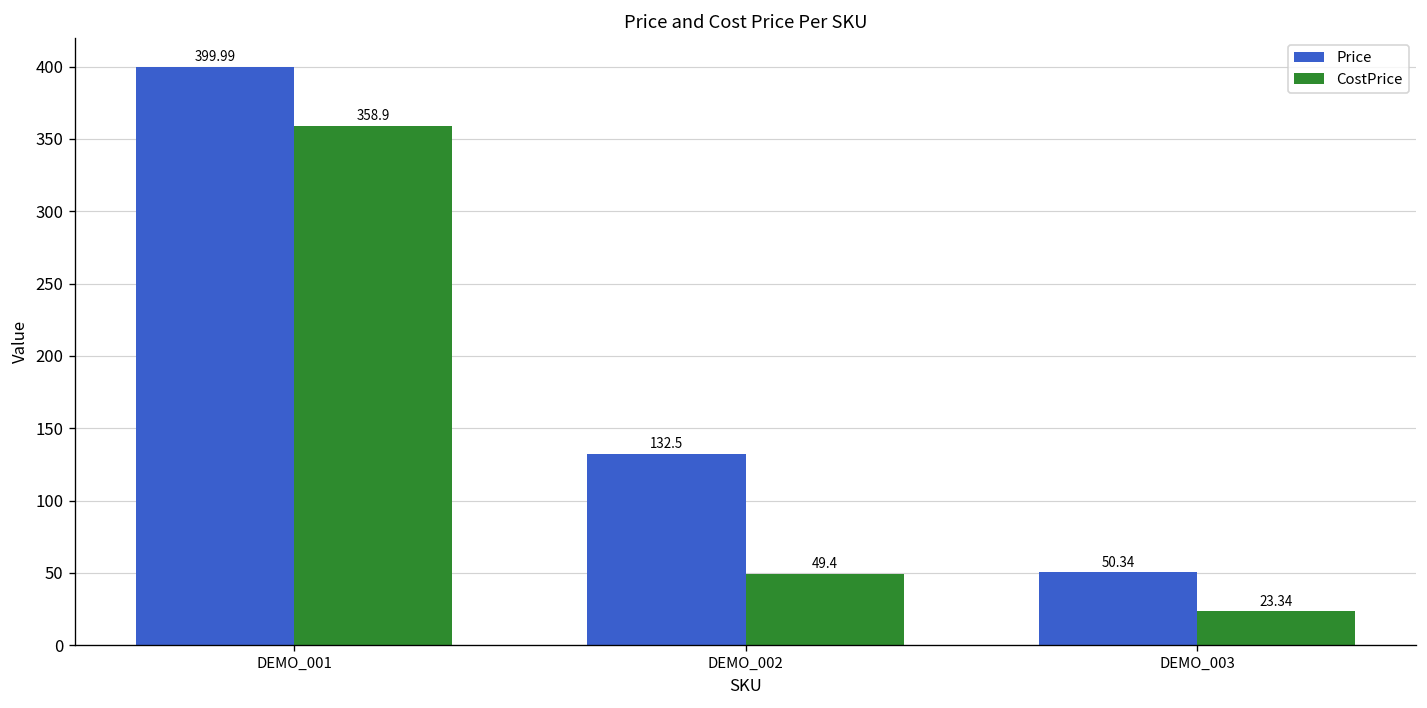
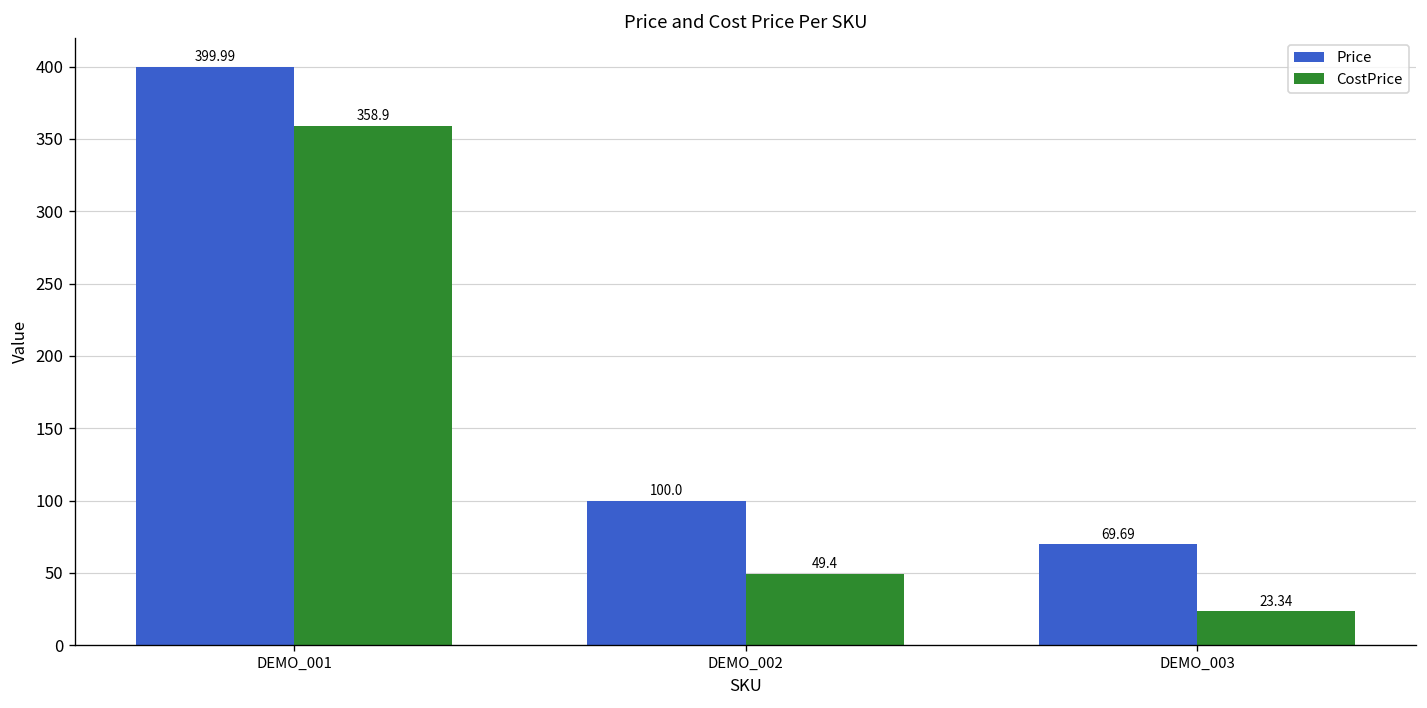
Price, DEMO_002: 132.5 -> 100.0
Price, DEMO_003: 50.34 -> 69.69
